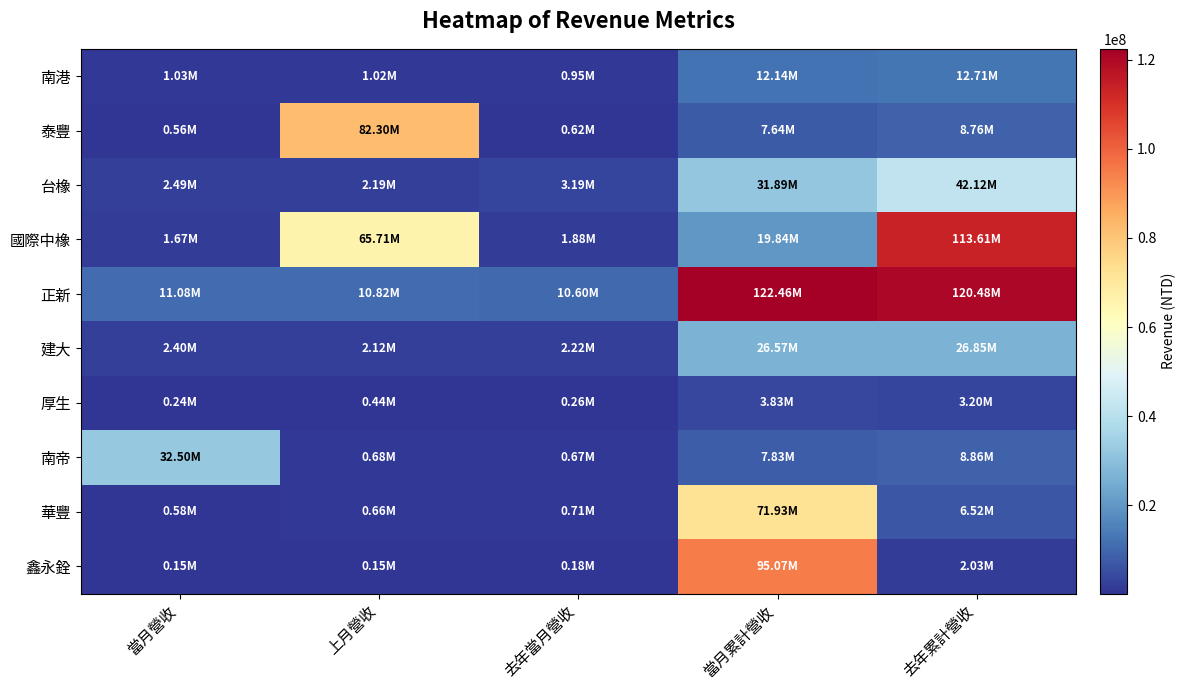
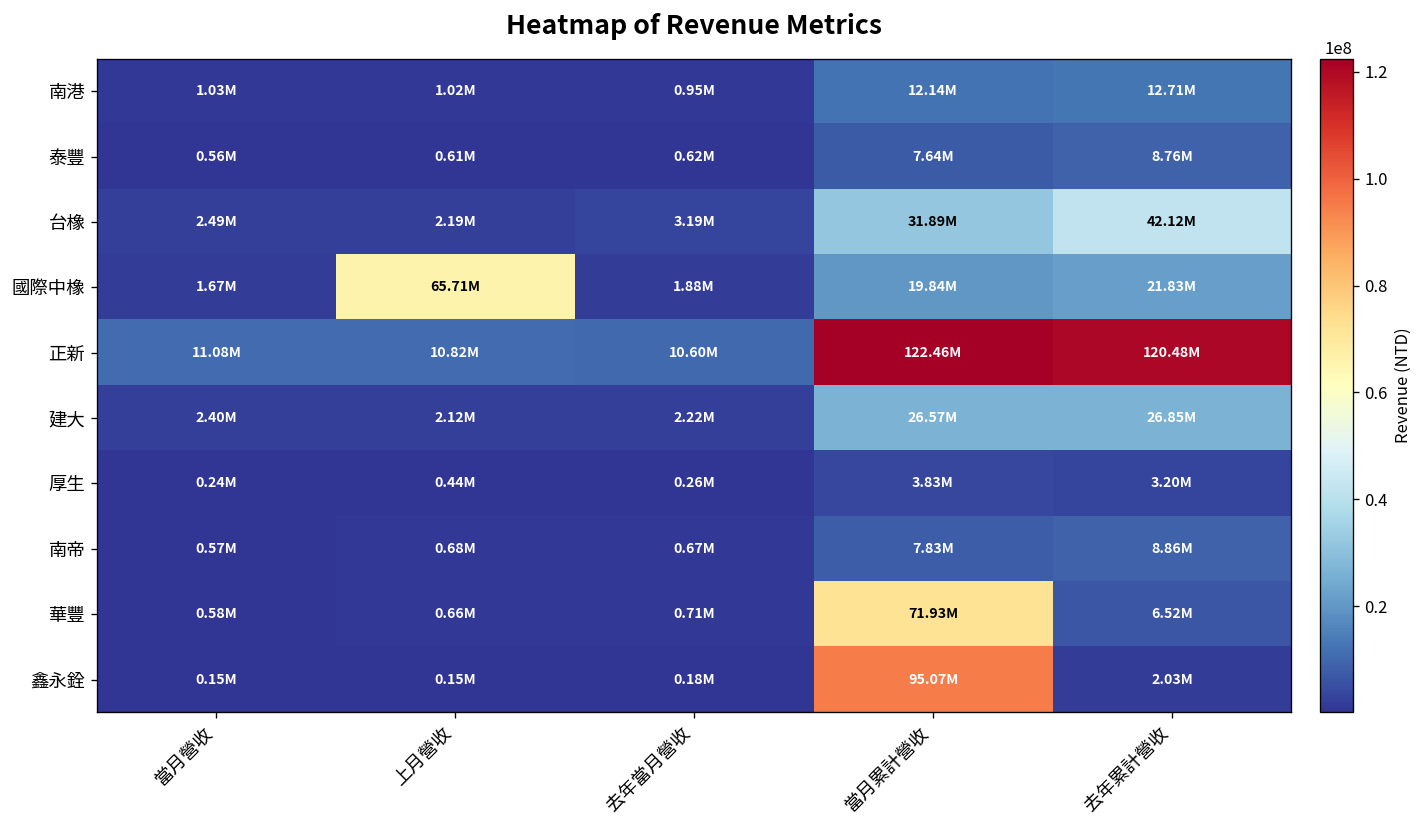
泰豐, 上月營收: 82.30M -> 0.61M
國際中橡, 去年累計營收: 113.61M -> 21.83M
南帝, 當月營收: 32.50M -> 0.57M
